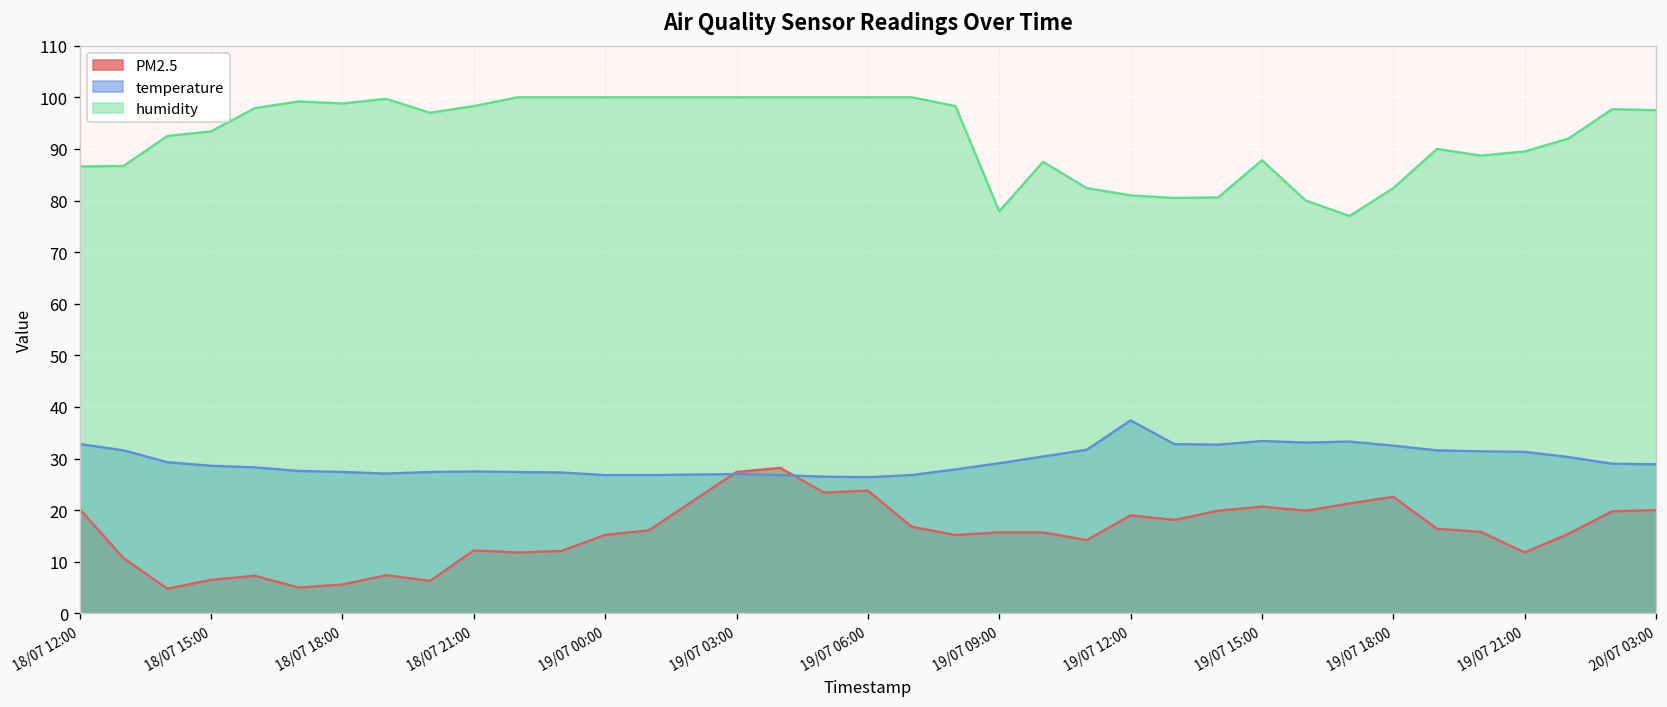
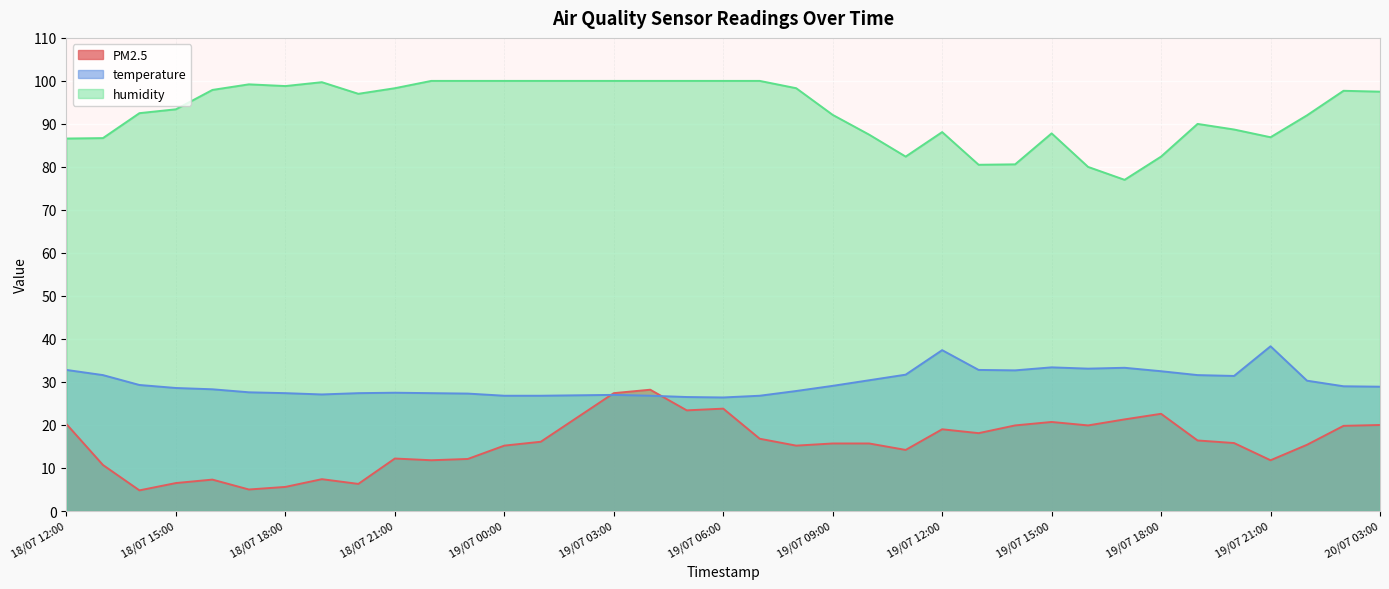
humidity, 19/07 09:00: 78 -> 92
humidity, 19/07 12:00: 81 -> 88
temperature, 19/07 21:00: 31 -> 38
humidity, 19/07 21:00: 90 -> 87
